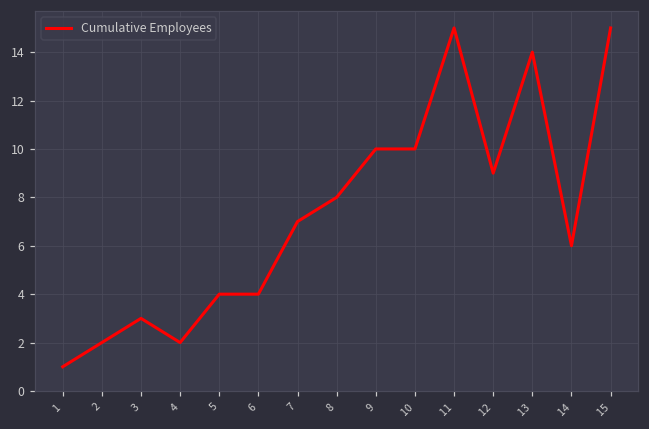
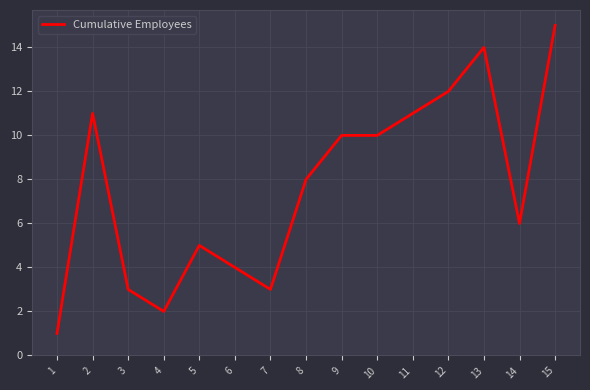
2: 2 -> 11
5: 4 -> 5
7: 7 -> 3
11: 15 -> 11
12: 9 -> 12
